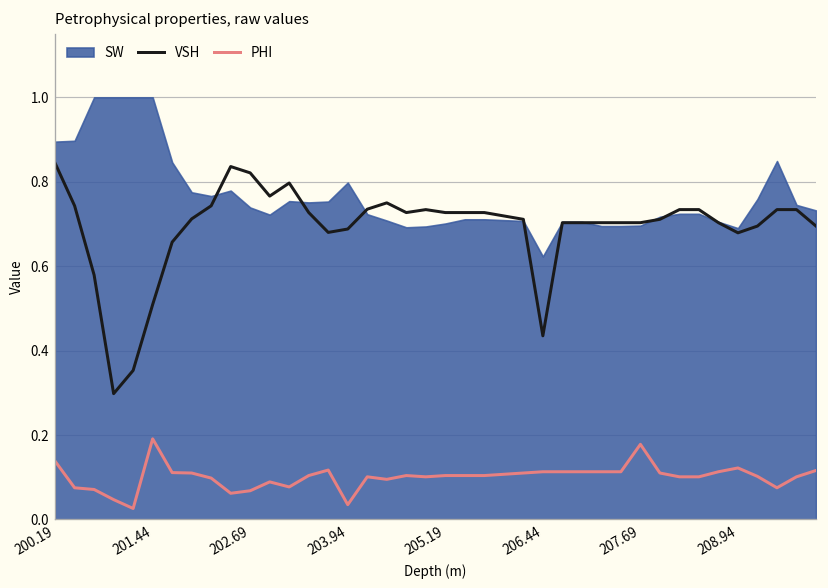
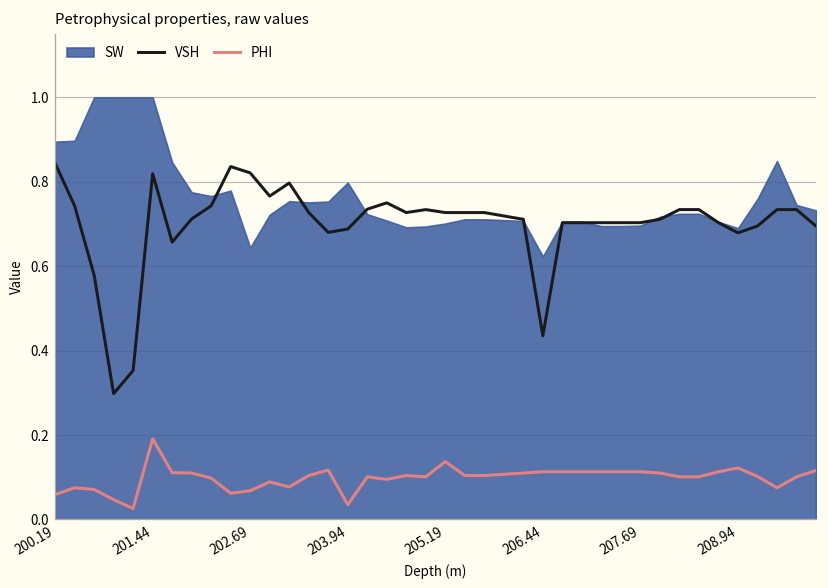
PHI, 200.19: 0.14 -> 0.06
VSH, 201.44: 0.51 -> 0.82
SW, 202.69: 0.74 -> 0.64
PHI, 205.19: 0.10 -> 0.14
PHI, 207.69: 0.18 -> 0.11
